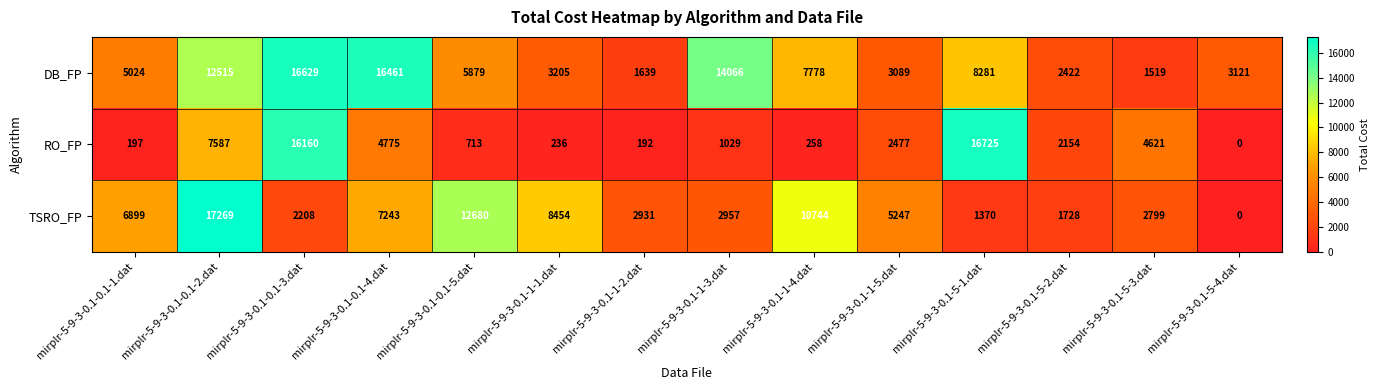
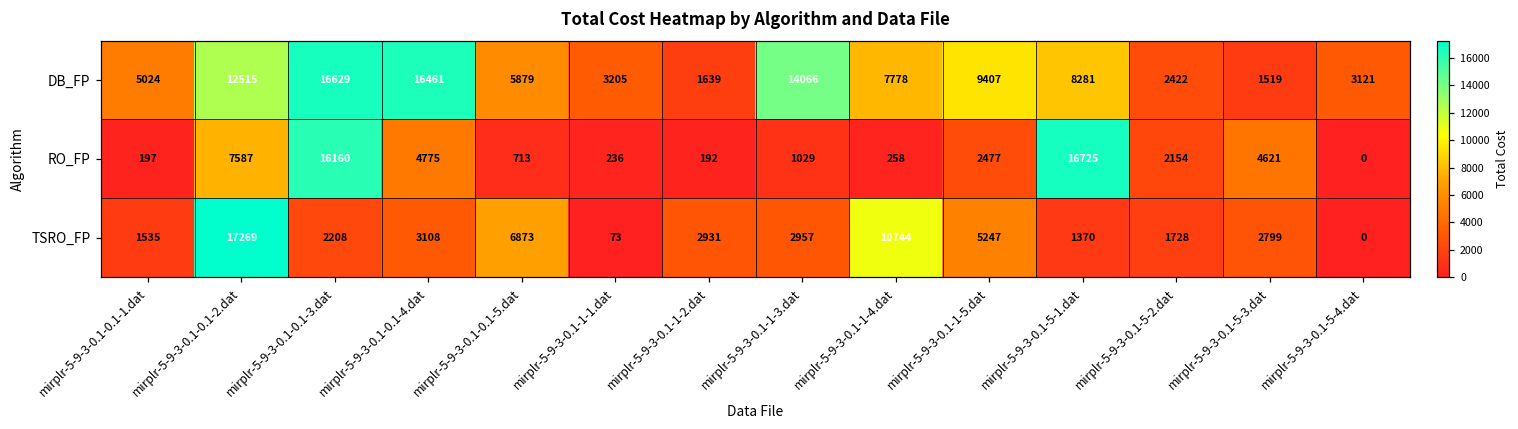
DB_FP, mirplr-5-9-3-0.1-1-5.dat: 3089 -> 9407
TSRO_FP, mirplr-5-9-3-0.1-0.1-1.dat: 6899 -> 1535
TSRO_FP, mirplr-5-9-3-0.1-0.1-4.dat: 7243 -> 3108
TSRO_FP, mirplr-5-9-3-0.1-0.1-5.dat: 12680 -> 6873
TSRO_FP, mirplr-5-9-3-0.1-1-1.dat: 8454 -> 73
